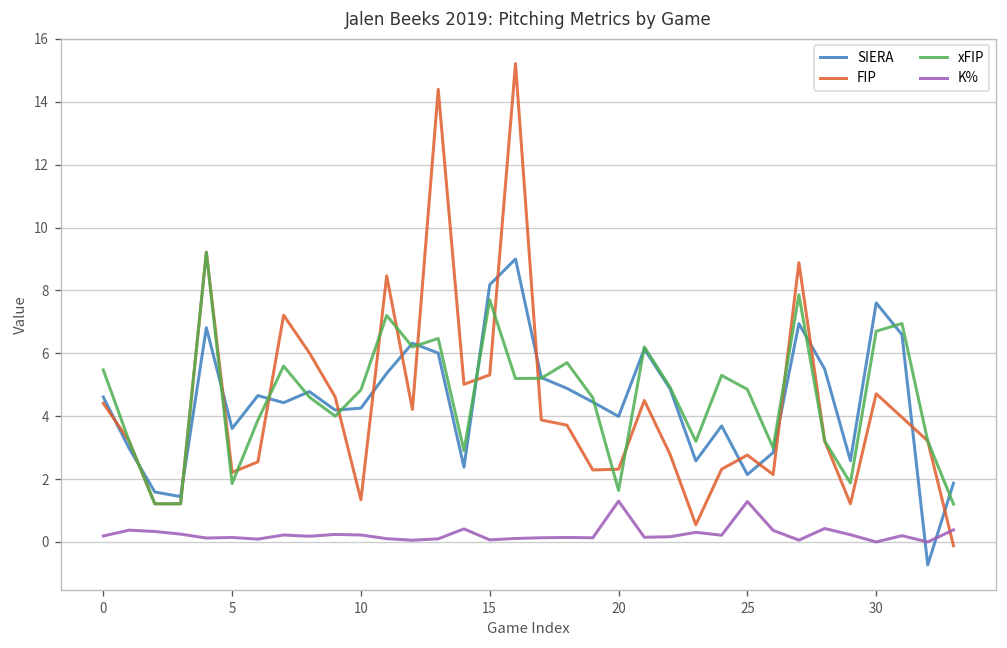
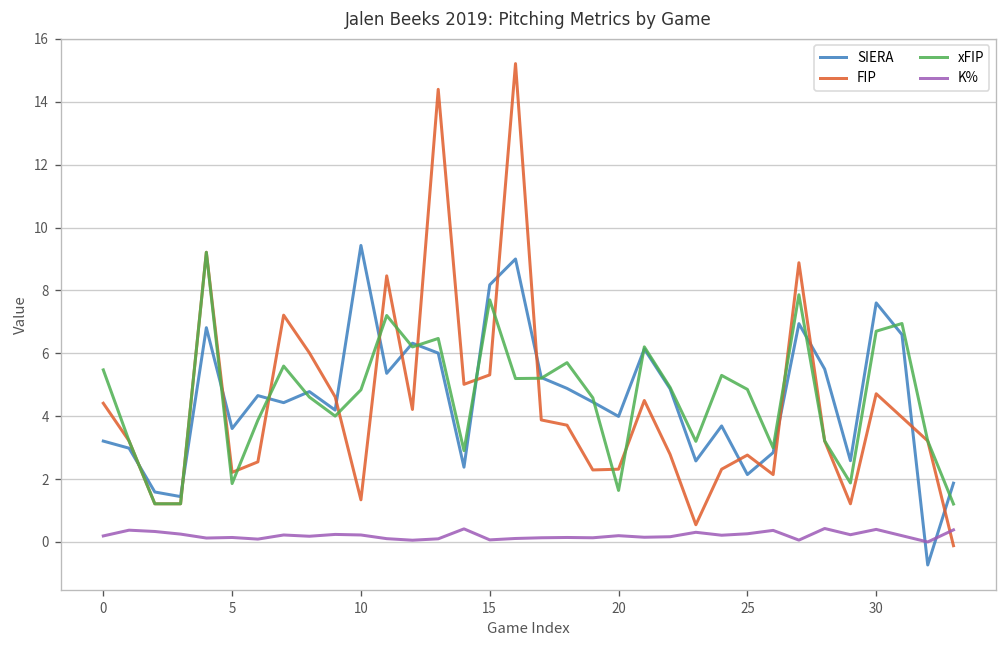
SIERA, 0: 4.6 -> 3.2
SIERA, 10: 4.3 -> 9.4
K%, 20: 1.3 -> 0.2
K%, 25: 1.3 -> 0.3
K%, 30: 0.0 -> 0.4
